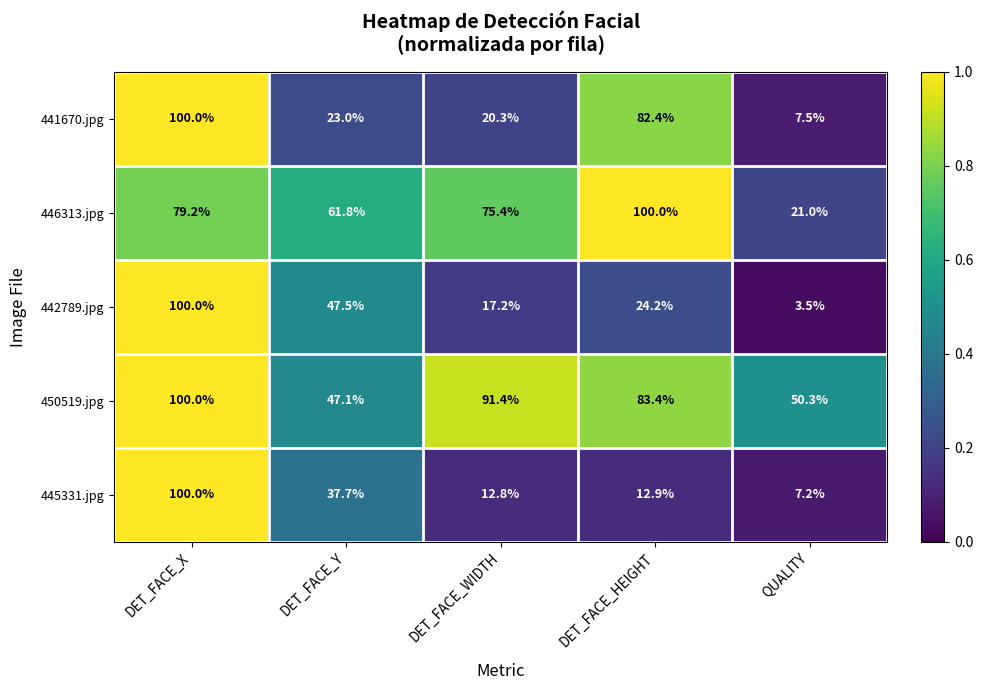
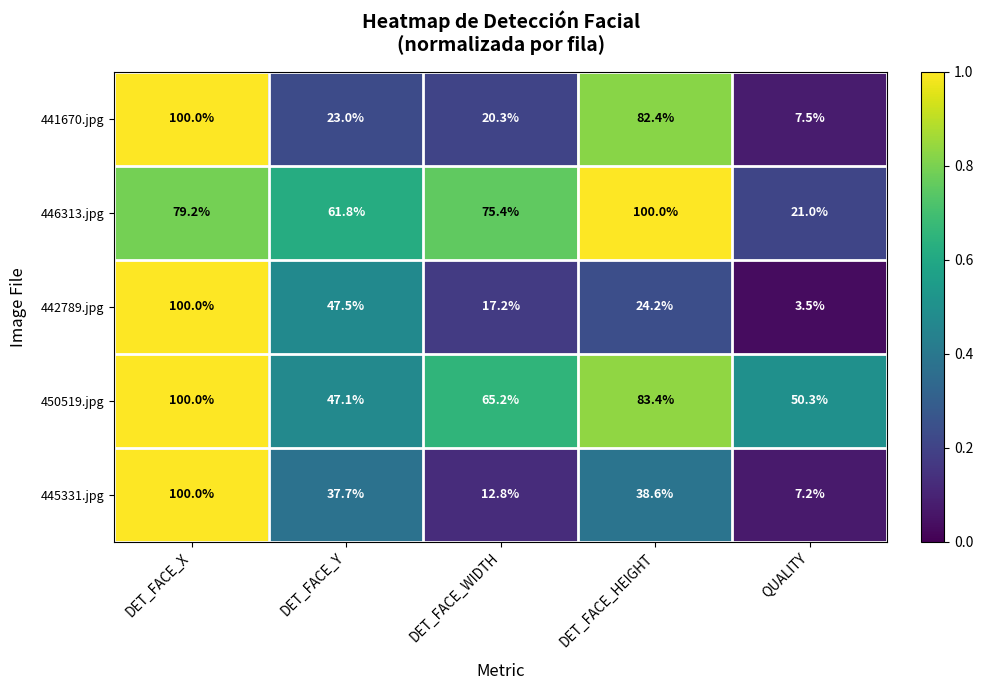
450519.jpg, DET_FACE_WIDTH: 91.4% -> 65.2%
445331.jpg, DET_FACE_HEIGHT: 12.9% -> 38.6%
